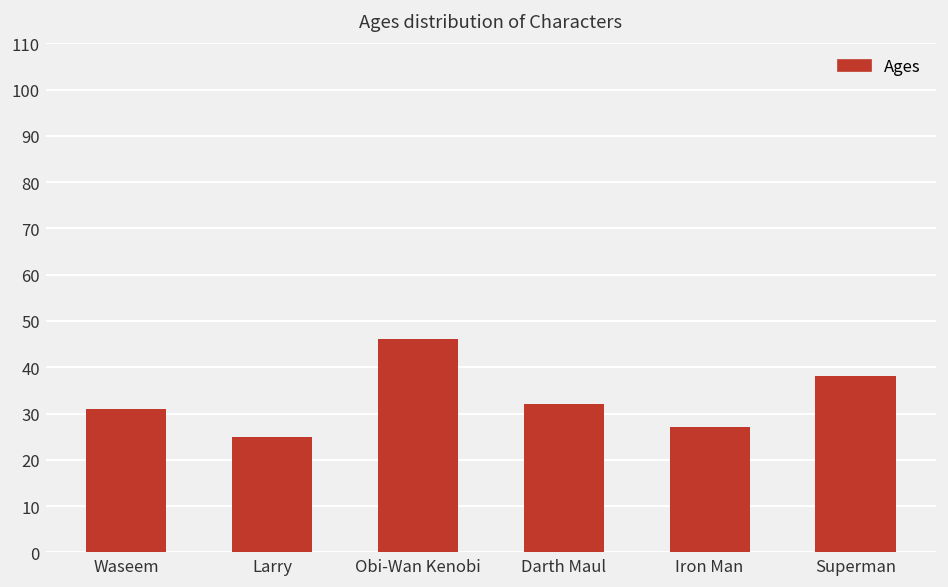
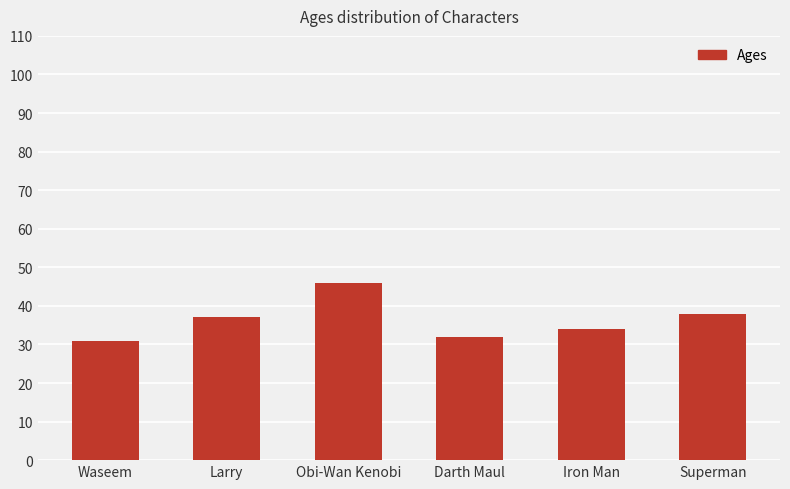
Larry: 25 -> 37
Iron Man: 27 -> 34
